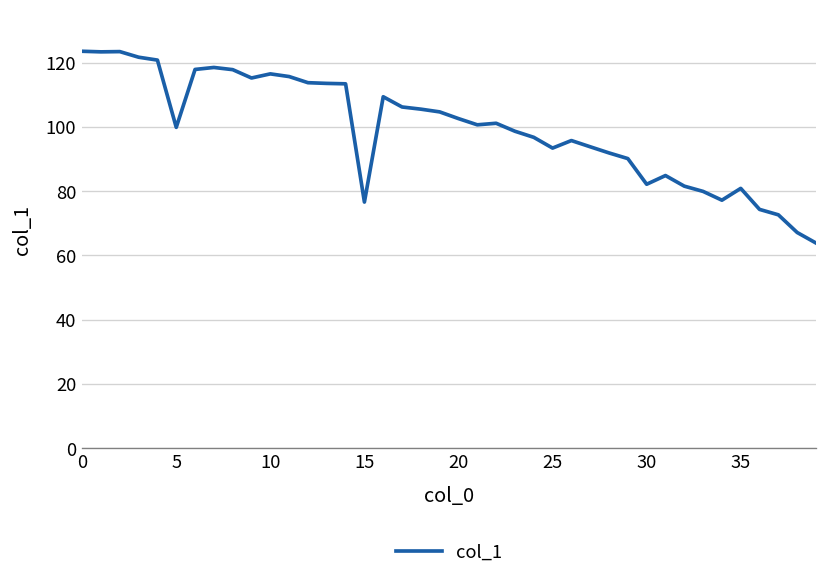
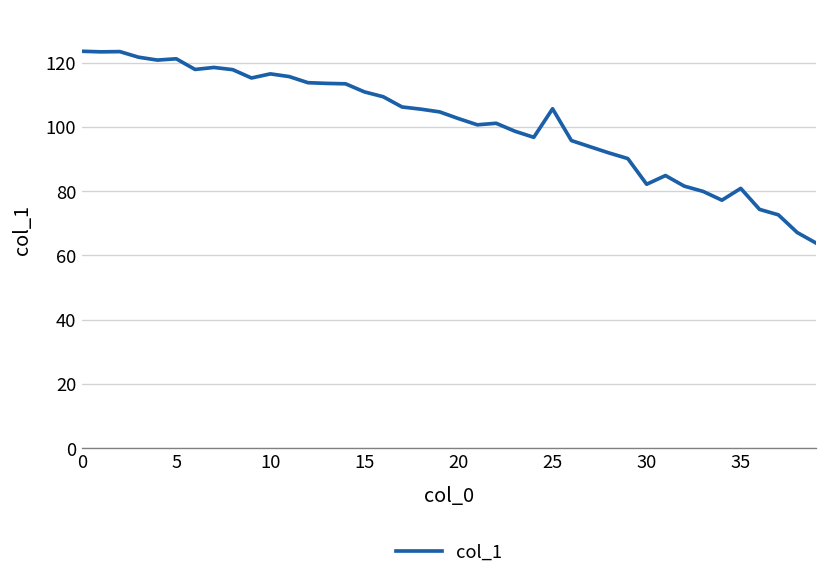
5: 100 -> 121
15: 77 -> 111
25: 93 -> 106
